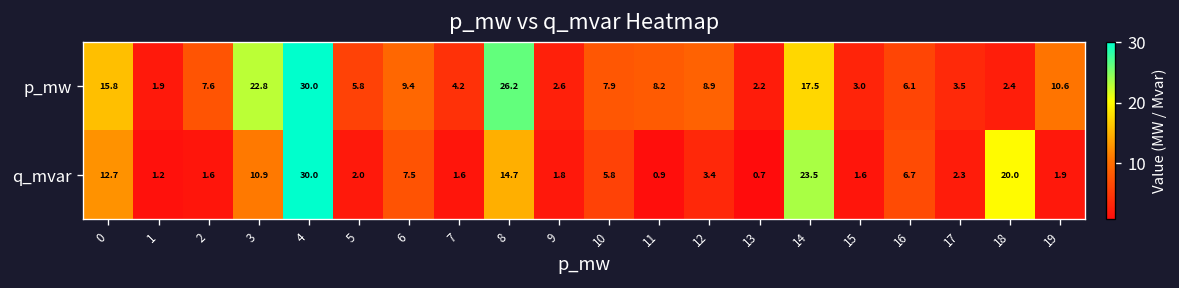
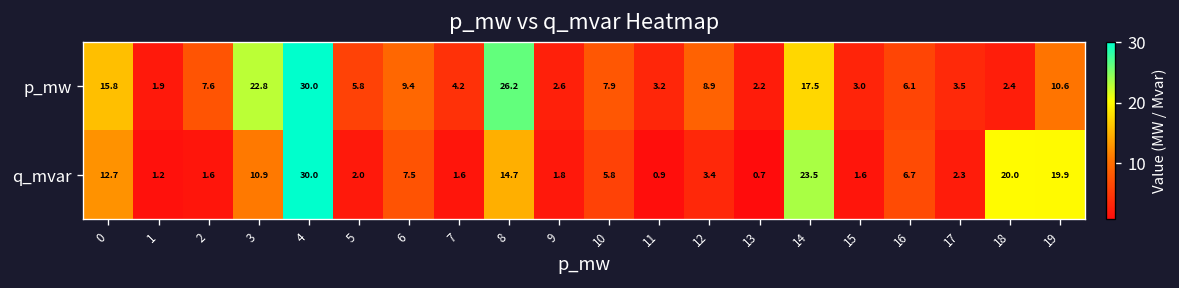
p_mw, 11: 8.2 -> 3.2
q_mvar, 19: 1.9 -> 19.9
